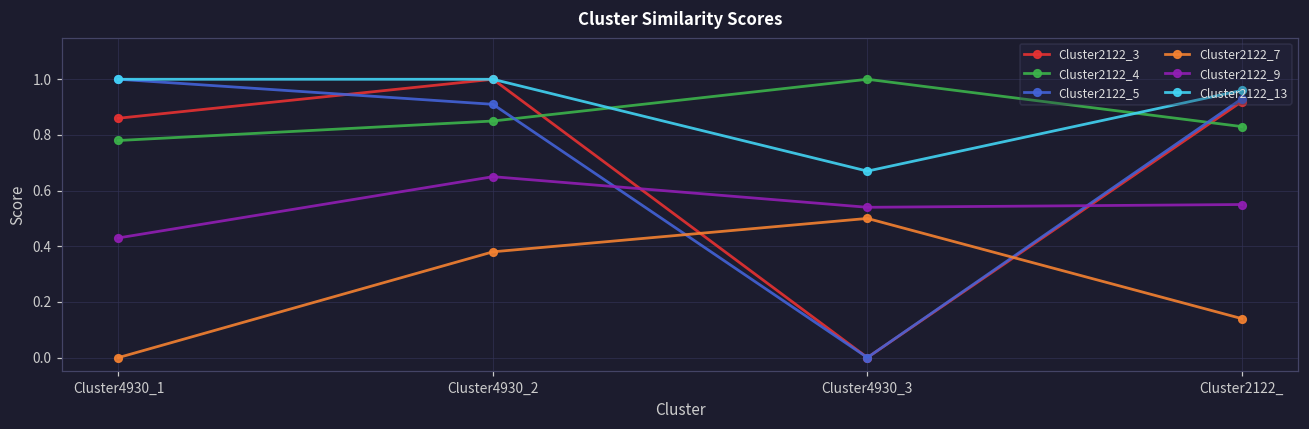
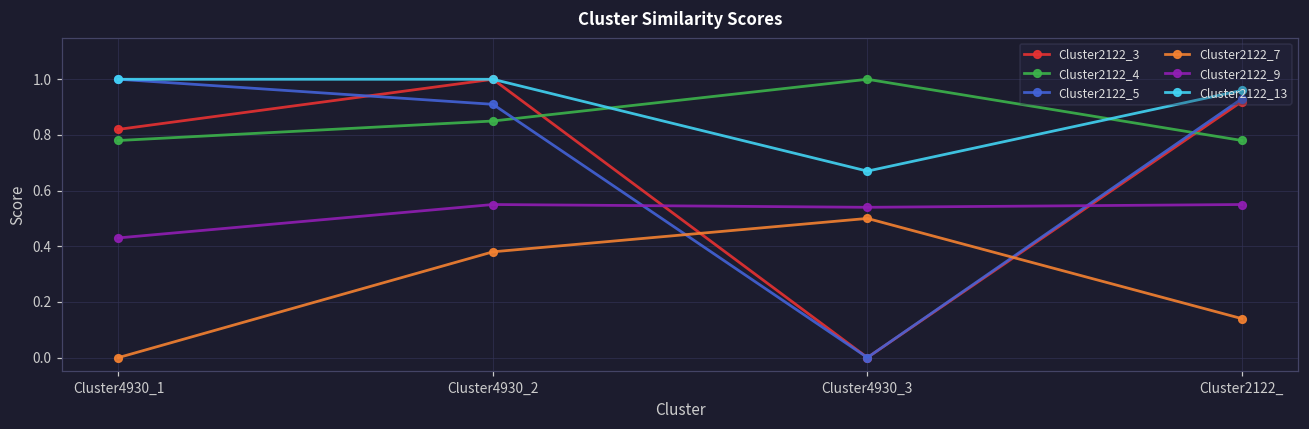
Cluster2122_3, Cluster4930_1: 0.86 -> 0.82
Cluster2122_9, Cluster4930_2: 0.65 -> 0.55
Cluster2122_4, Cluster2122_: 0.83 -> 0.78
